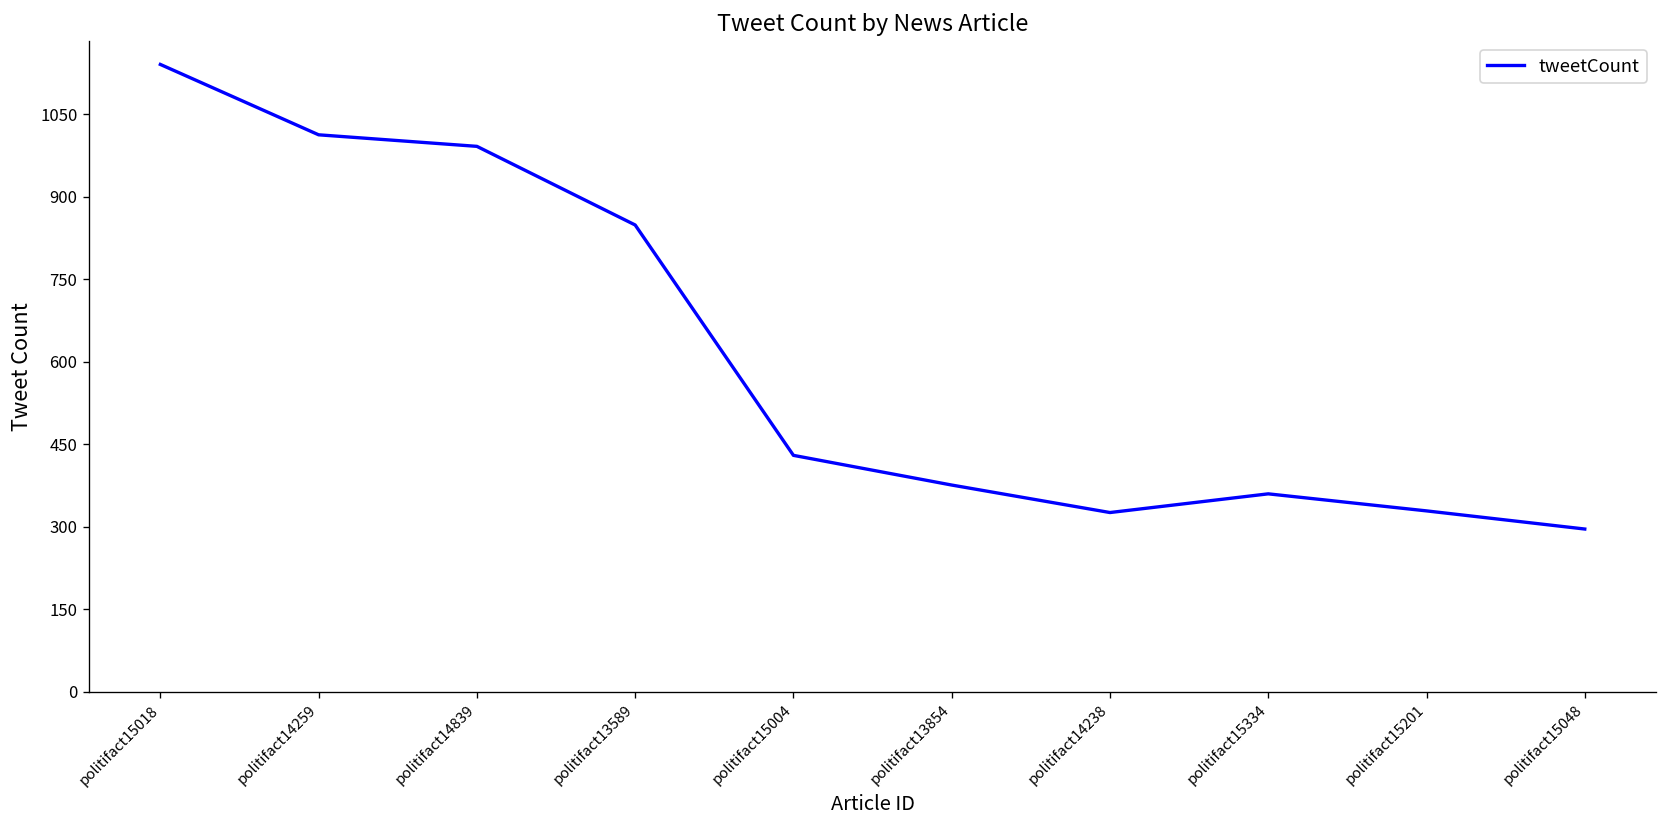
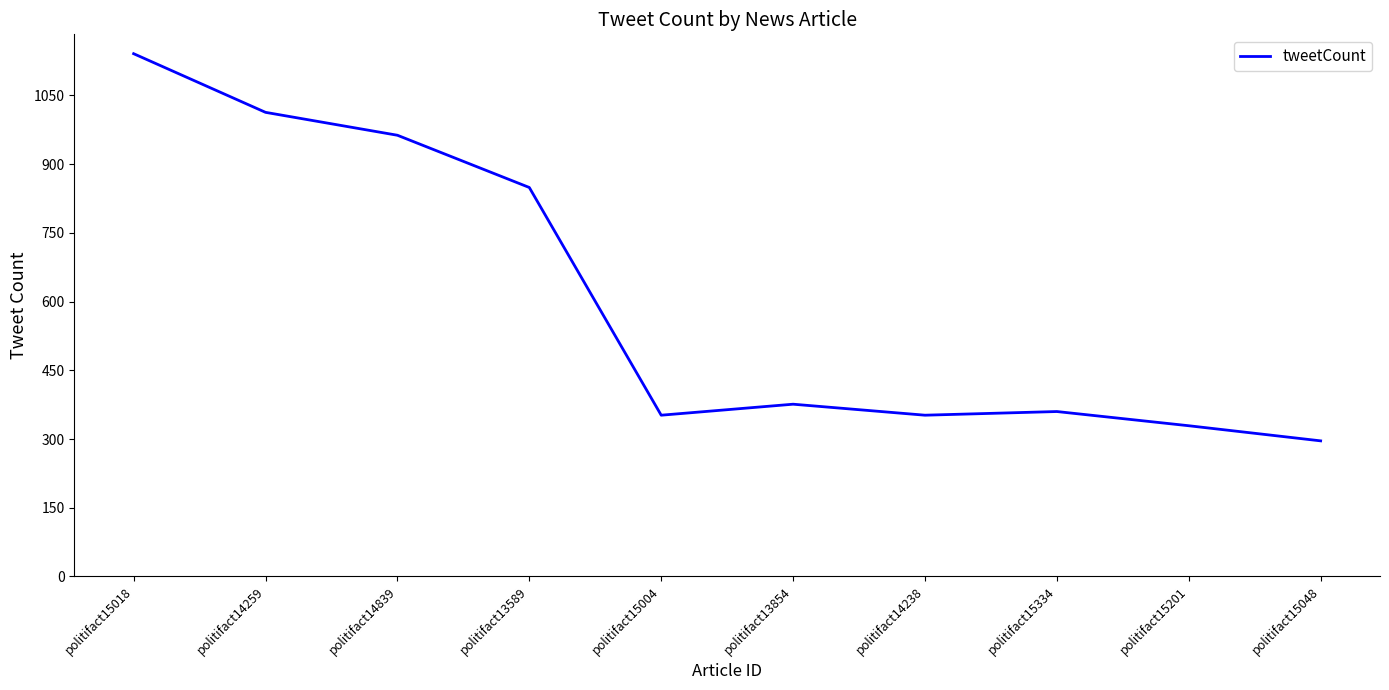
politifact14839: 990 -> 960
politifact15004: 430 -> 350
politifact14238: 330 -> 350
